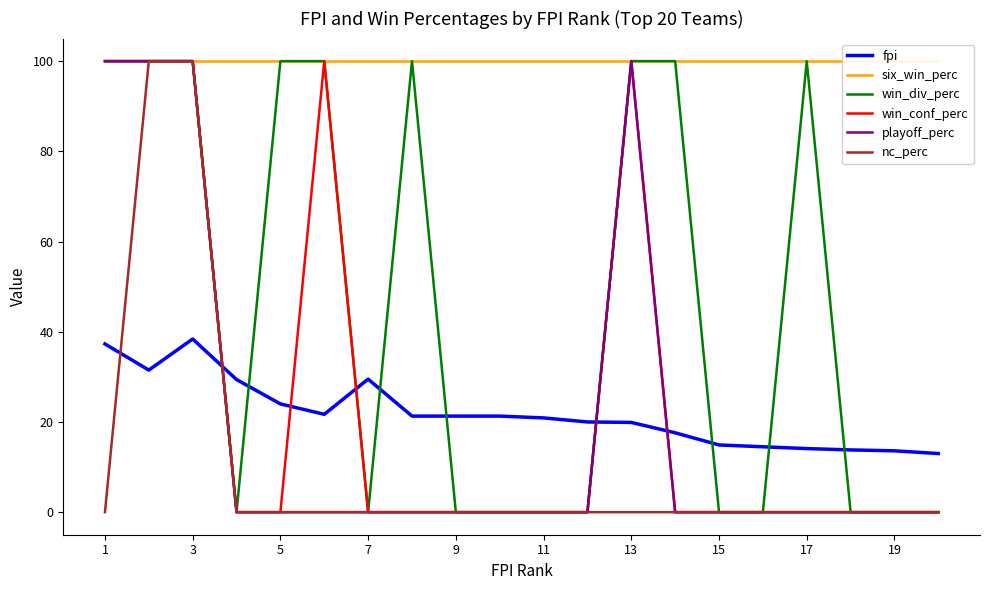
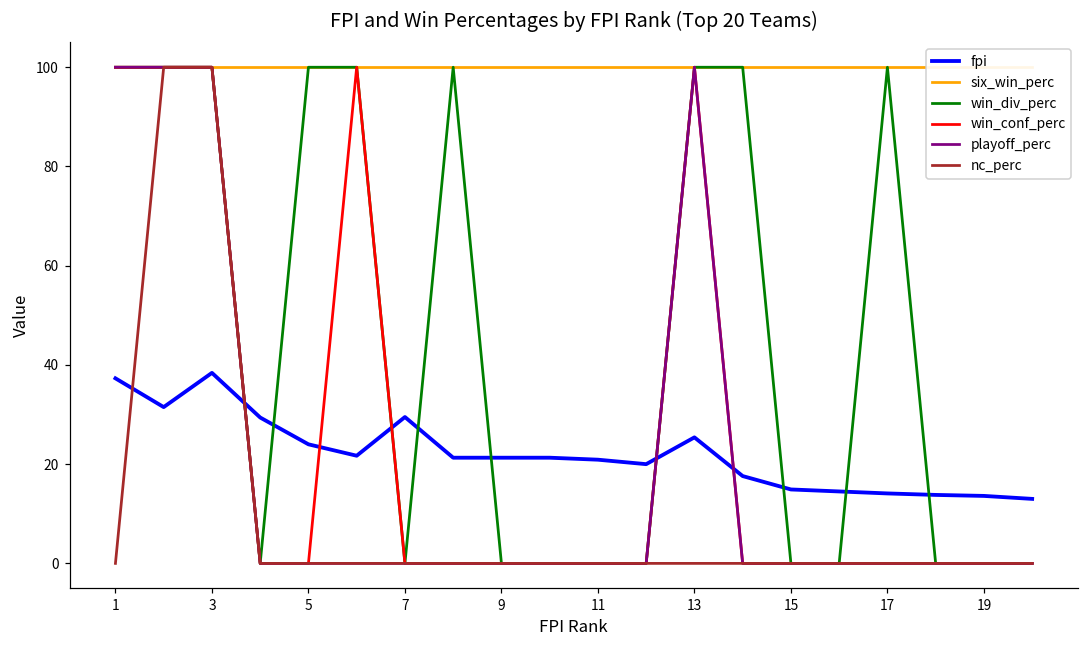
fpi, 13: 20 -> 25
